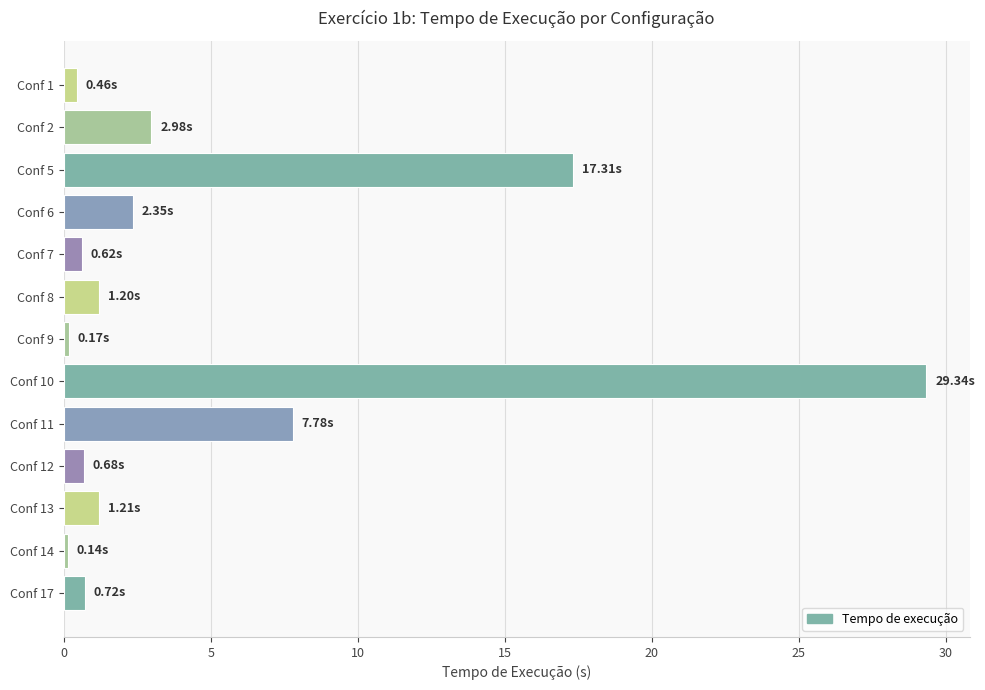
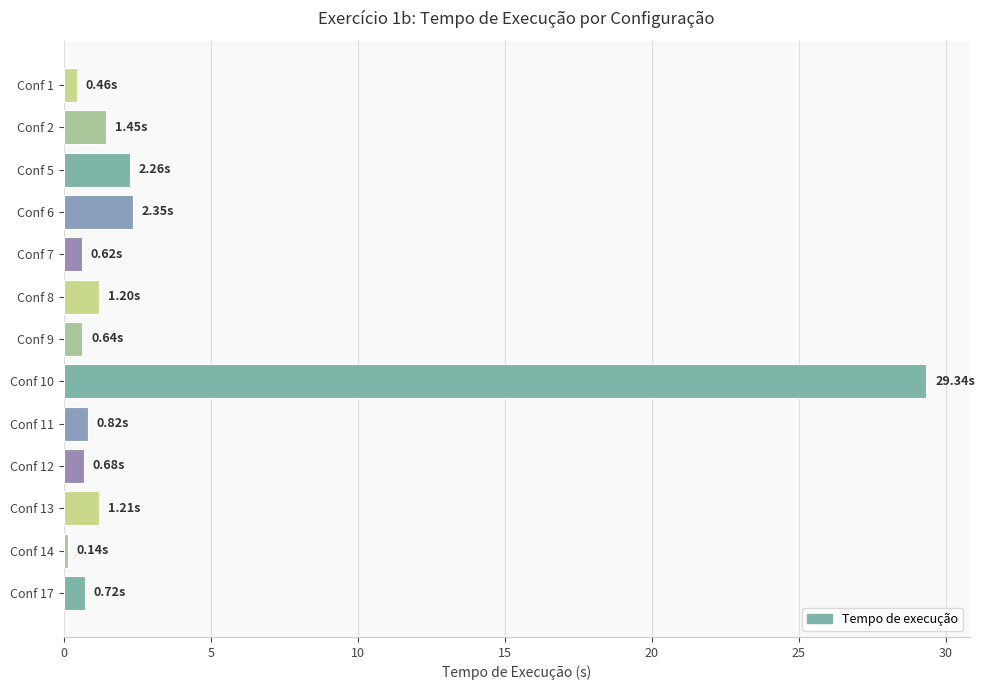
Conf 2: 2.98s -> 1.45s
Conf 5: 17.31s -> 2.26s
Conf 9: 0.17s -> 0.64s
Conf 11: 7.78s -> 0.82s
